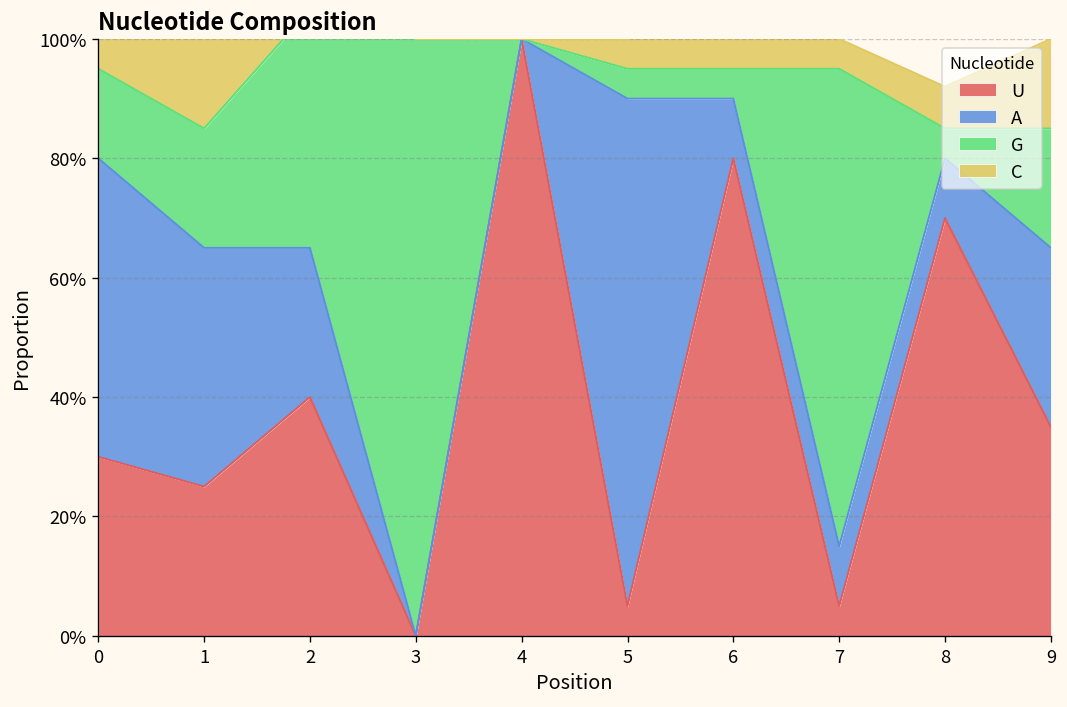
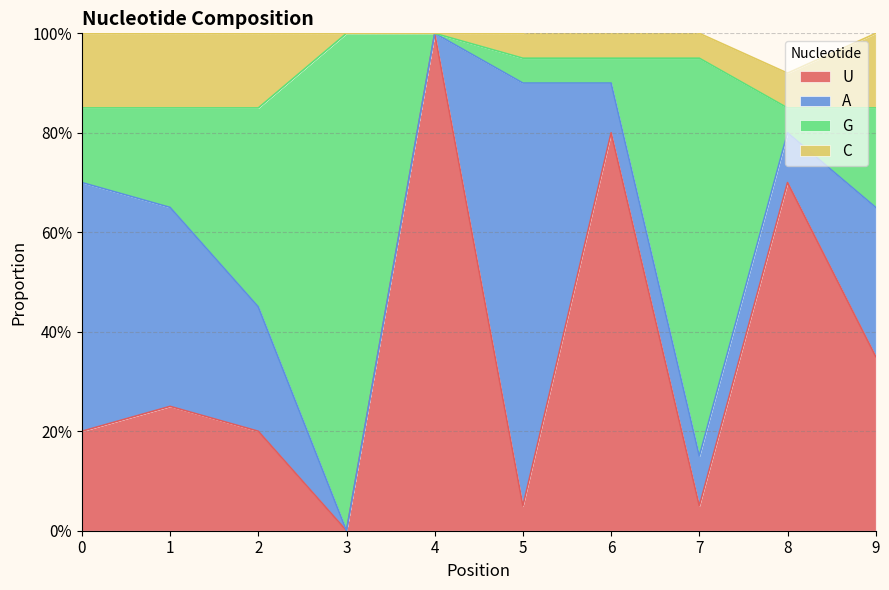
U, 0: 30% -> 20%
U, 2: 40% -> 20%
